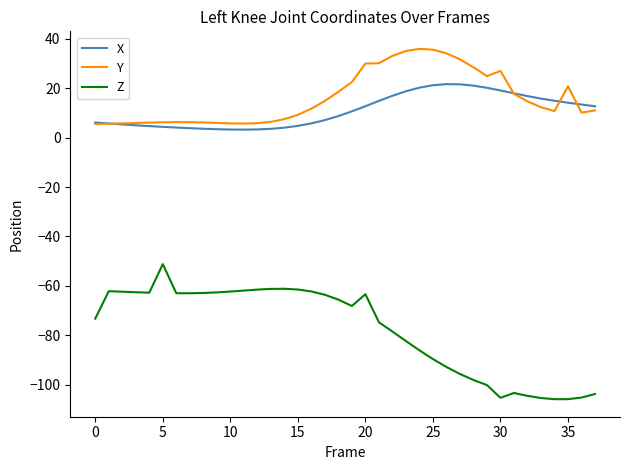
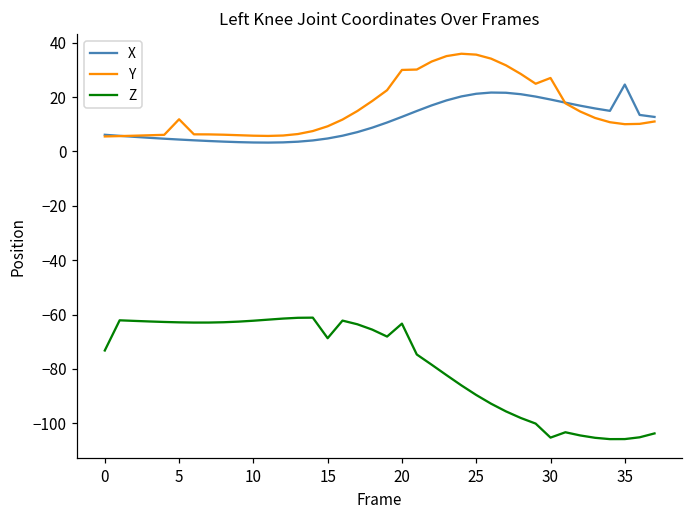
Y, 5: 6 -> 12
Z, 5: -51 -> -63
Z, 15: -61 -> -69
X, 35: 14 -> 25
Y, 35: 21 -> 10
